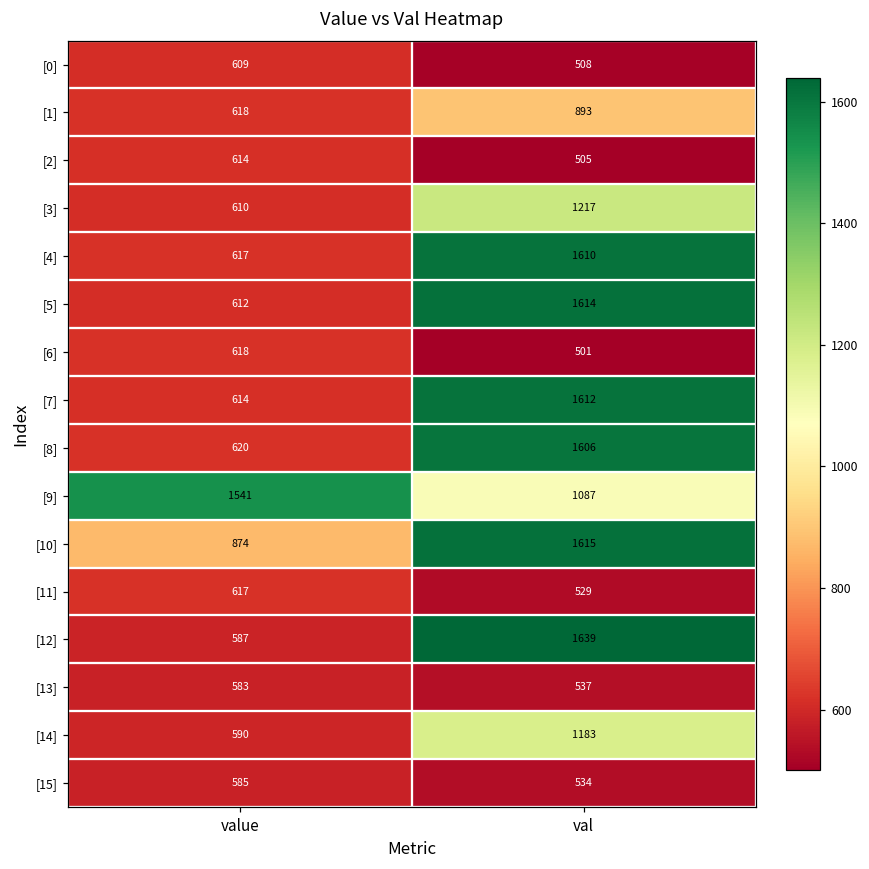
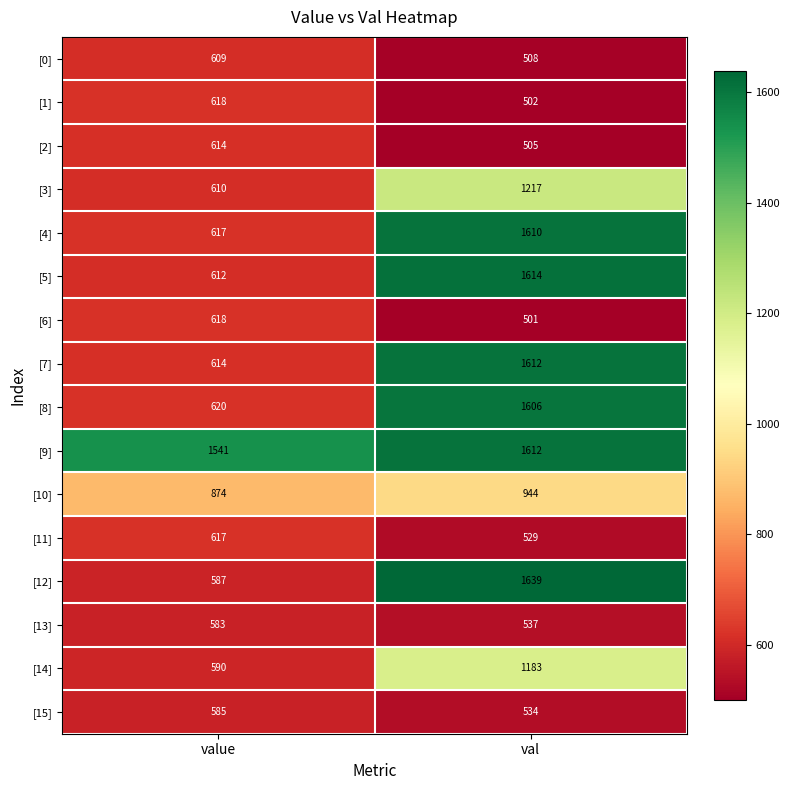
[1], val: 893 -> 502
[9], val: 1087 -> 1612
[10], val: 1615 -> 944
